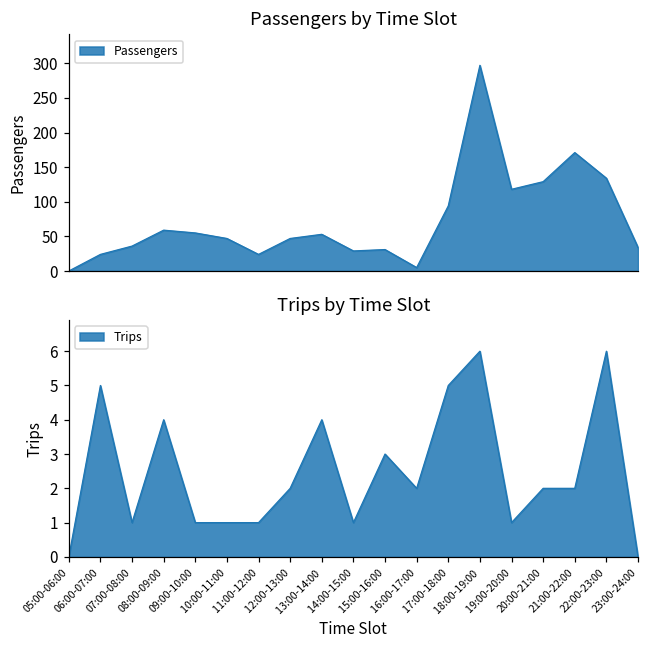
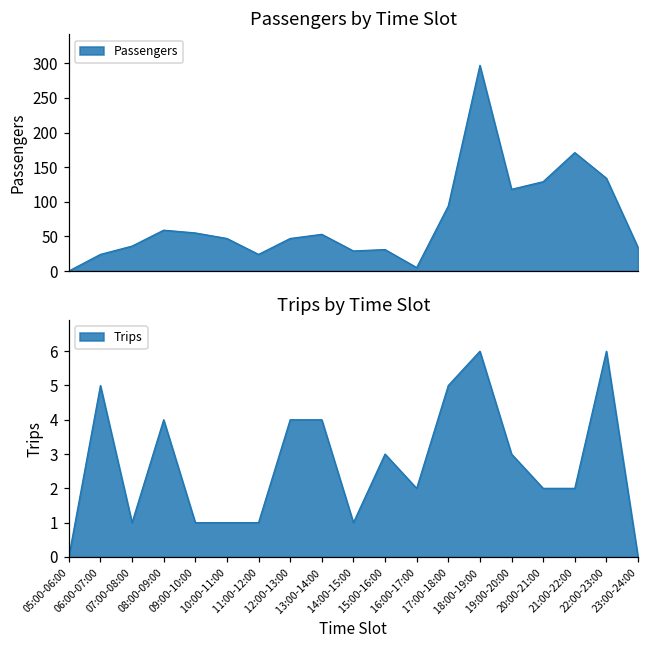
Trips by Time Slot, 12:00-13:00: 2 -> 4
Trips by Time Slot, 19:00-20:00: 1 -> 3
